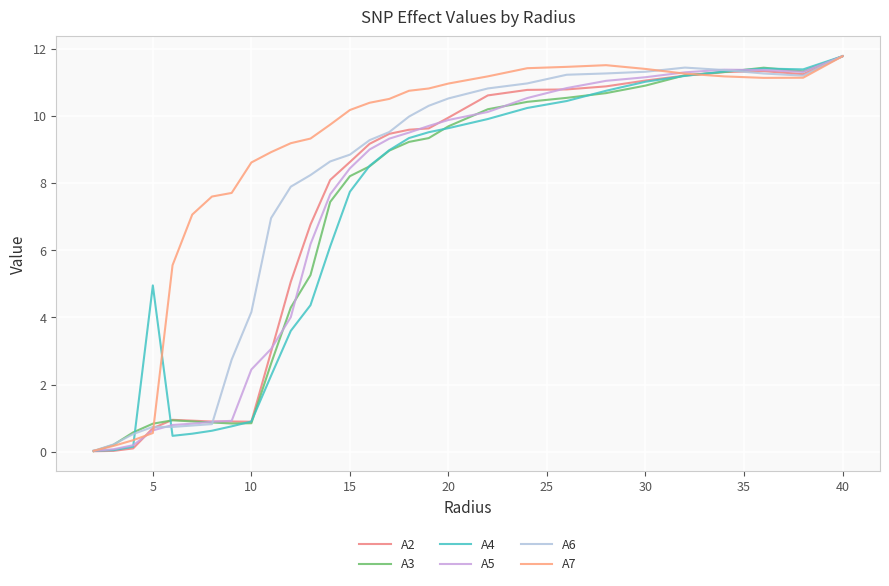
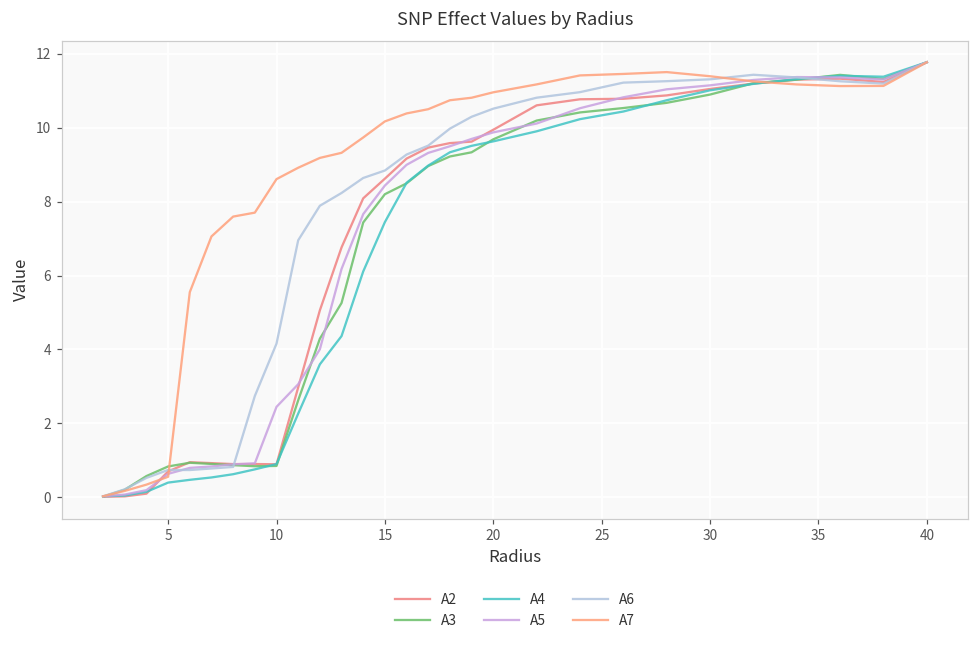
A4, 5: 5.0 -> 0.4
A4, 15: 7.7 -> 7.4
